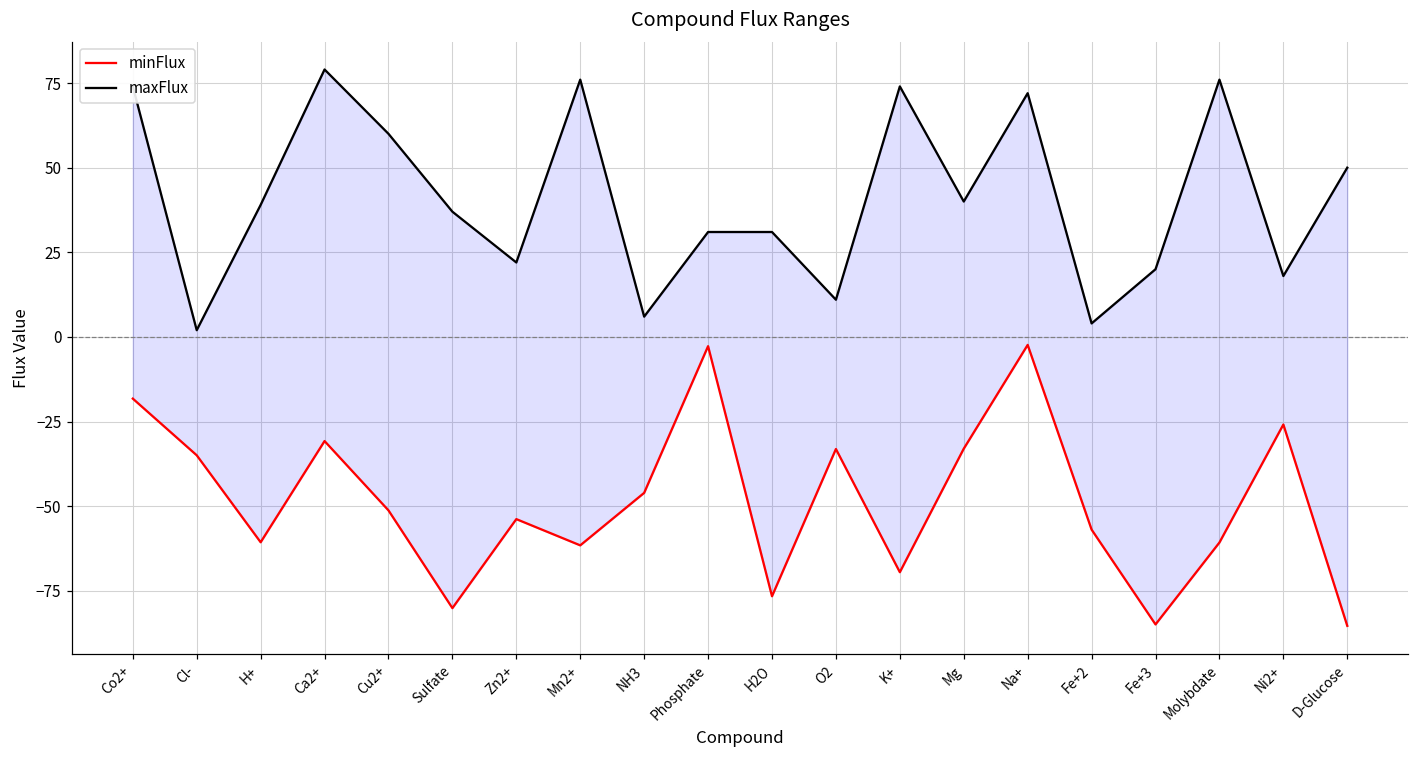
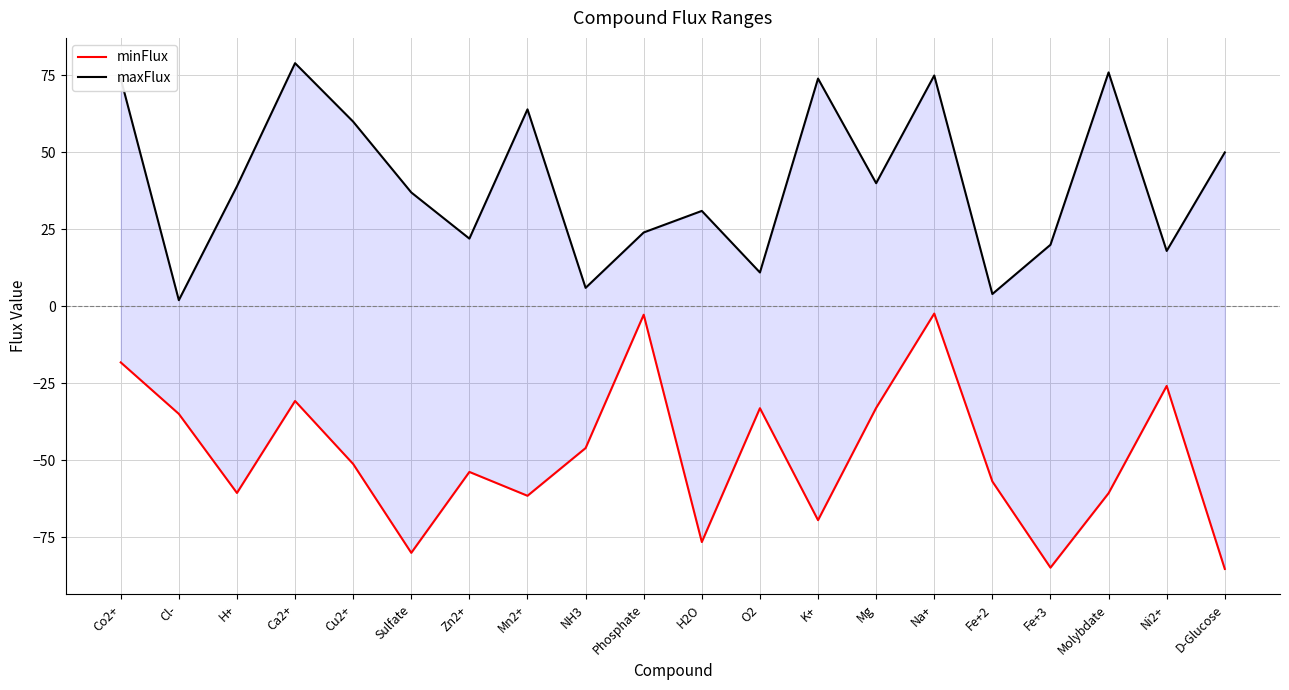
maxFlux, Mn2+: 76 -> 64
maxFlux, Phosphate: 31 -> 24
maxFlux, Na+: 72 -> 75
